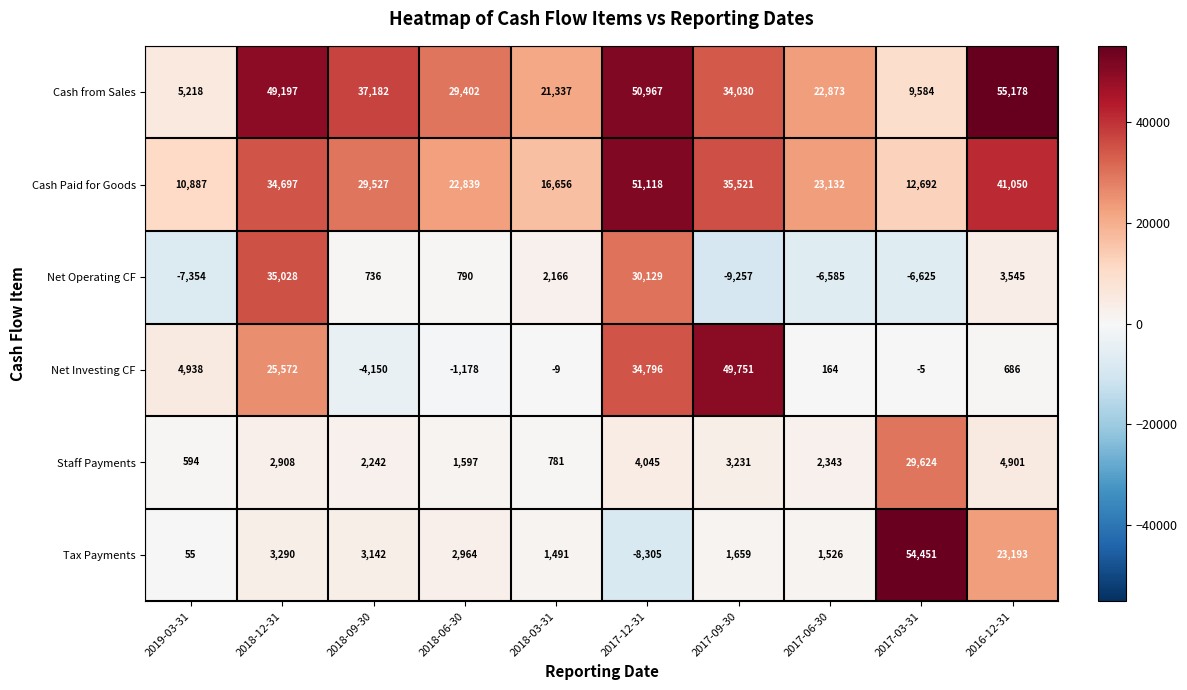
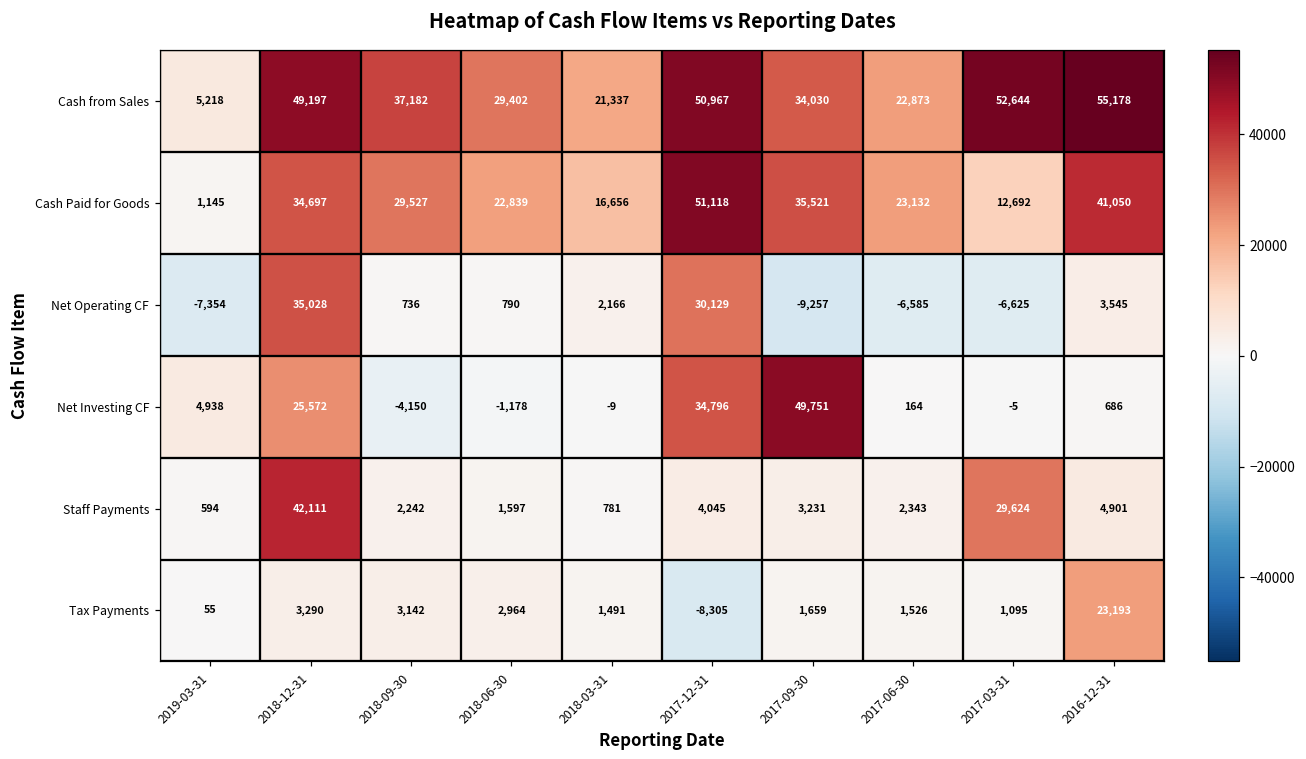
Cash from Sales, 2017-03-31: 9,584 -> 52,644
Cash Paid for Goods, 2019-03-31: 10,887 -> 1,145
Staff Payments, 2018-12-31: 2,908 -> 42,111
Tax Payments, 2017-03-31: 54,451 -> 1,095
